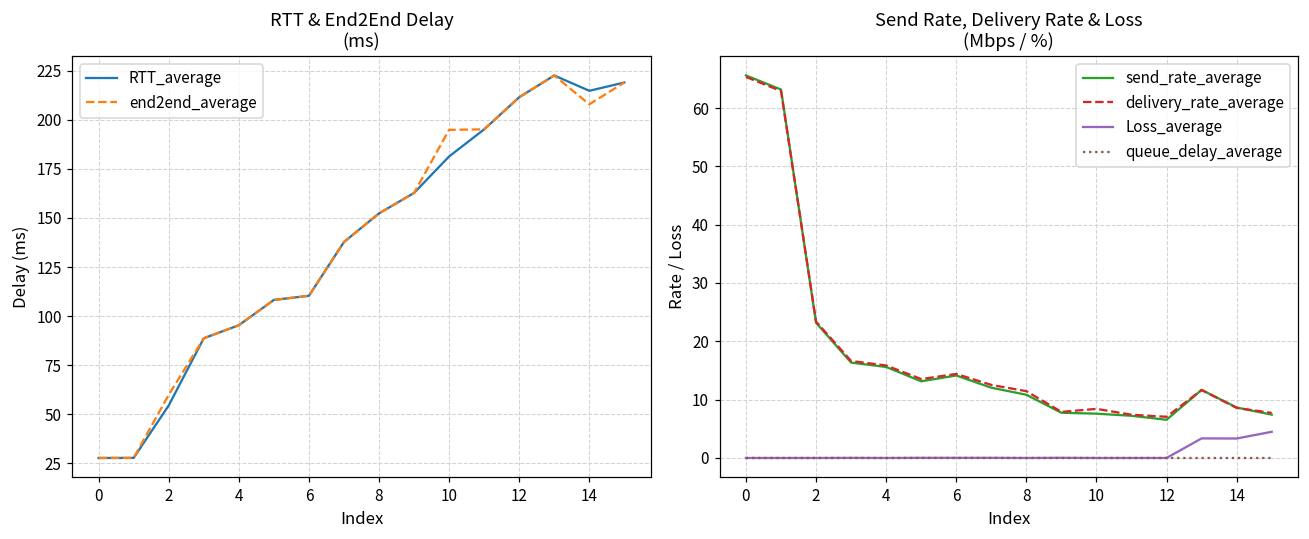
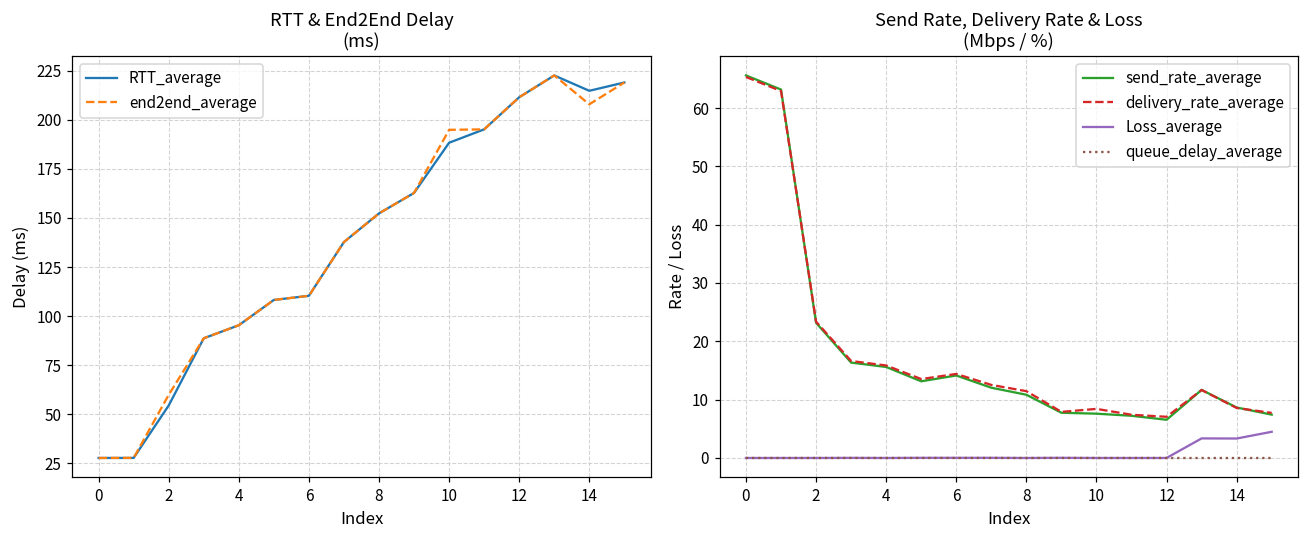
RTT & End2End Delay (ms), RTT_average, 10: 181 -> 188
